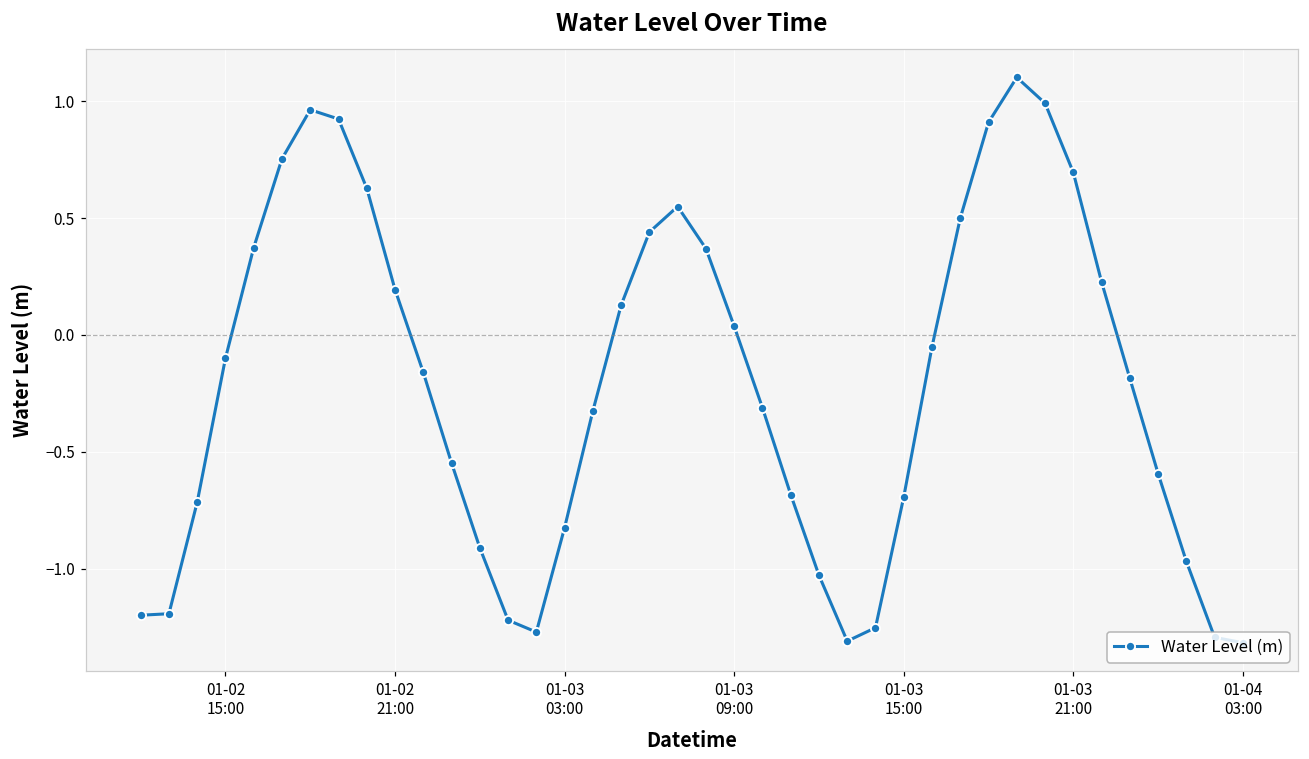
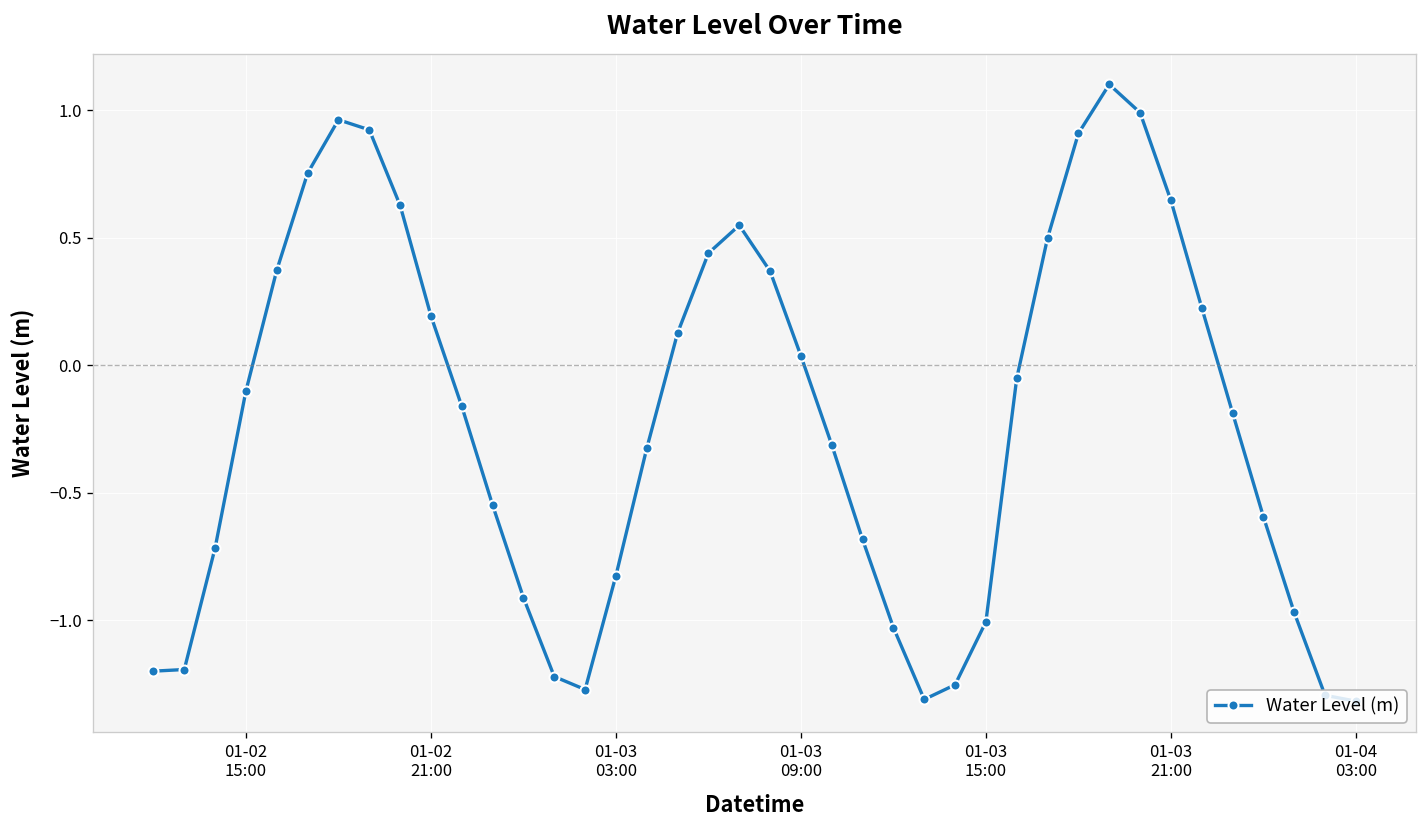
01-03 15:00: -0.69 -> -1.01
01-03 21:00: 0.70 -> 0.65
